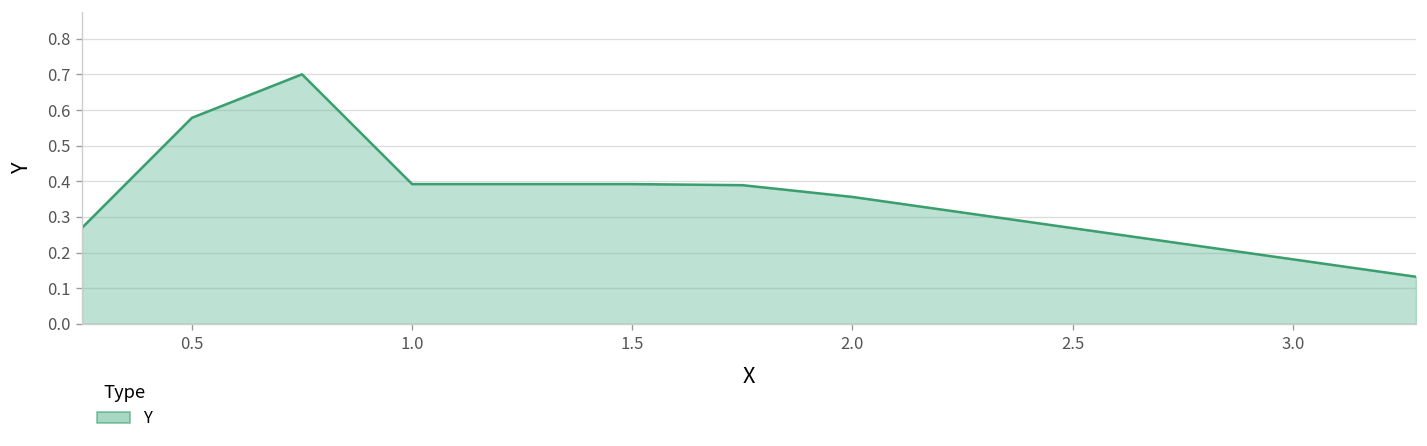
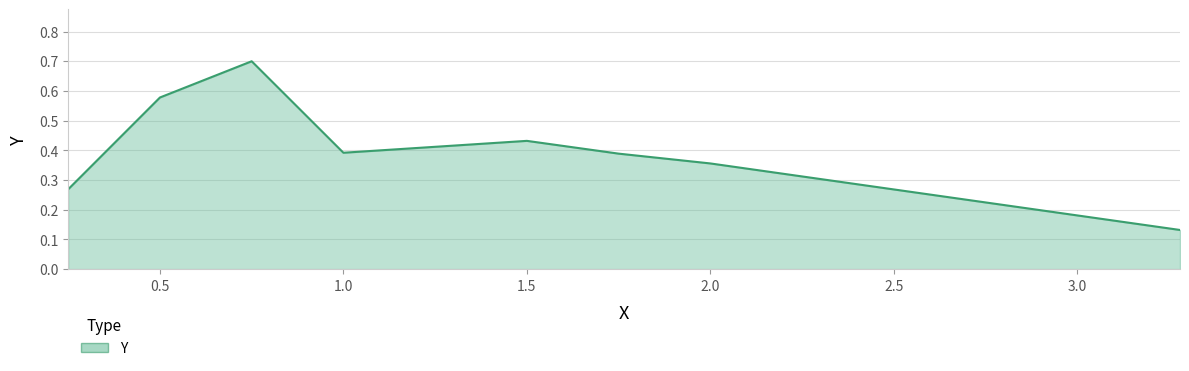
1.5: 0.39 -> 0.43
